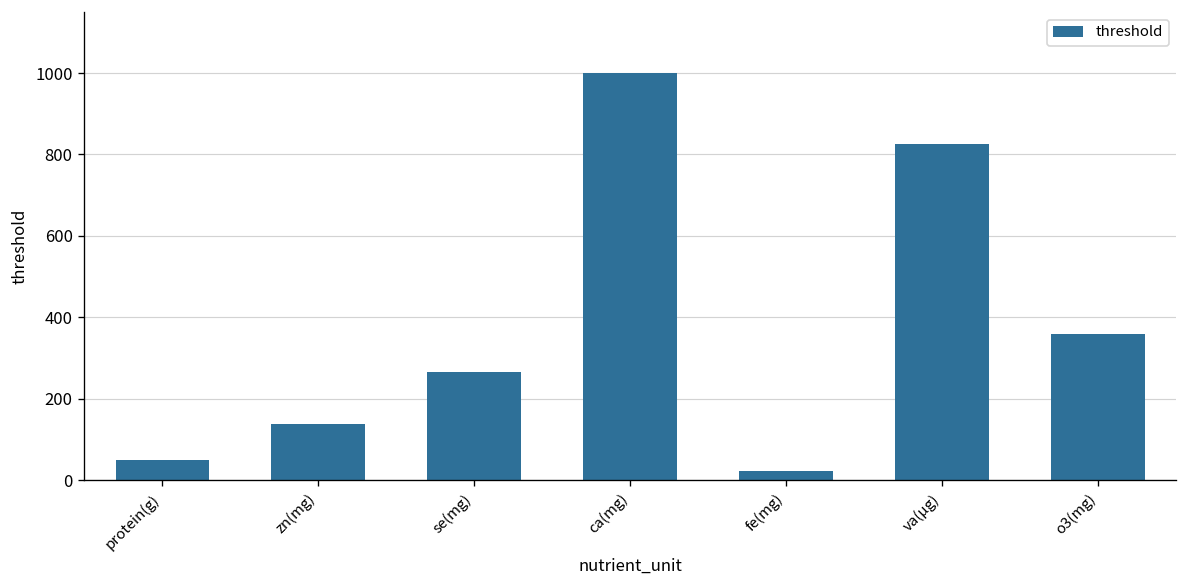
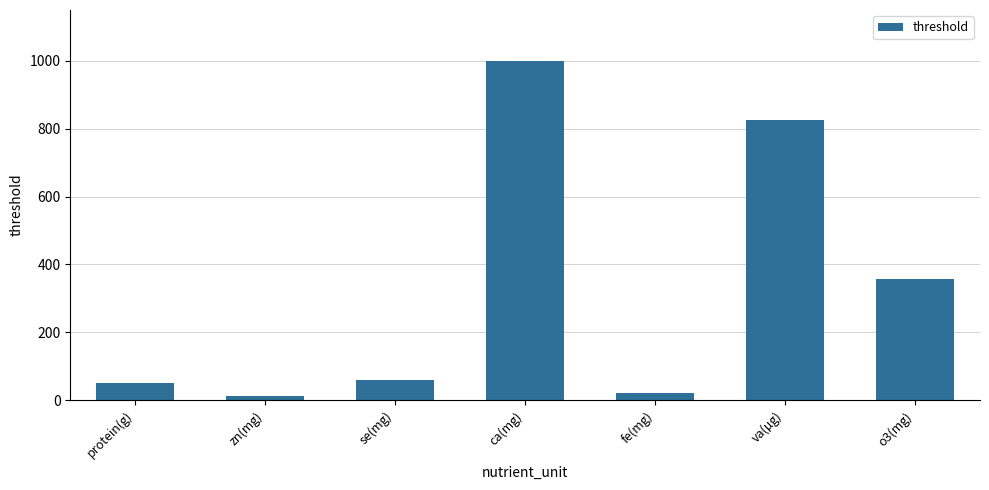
zn(mg): 140 -> 10
se(mg): 270 -> 60
